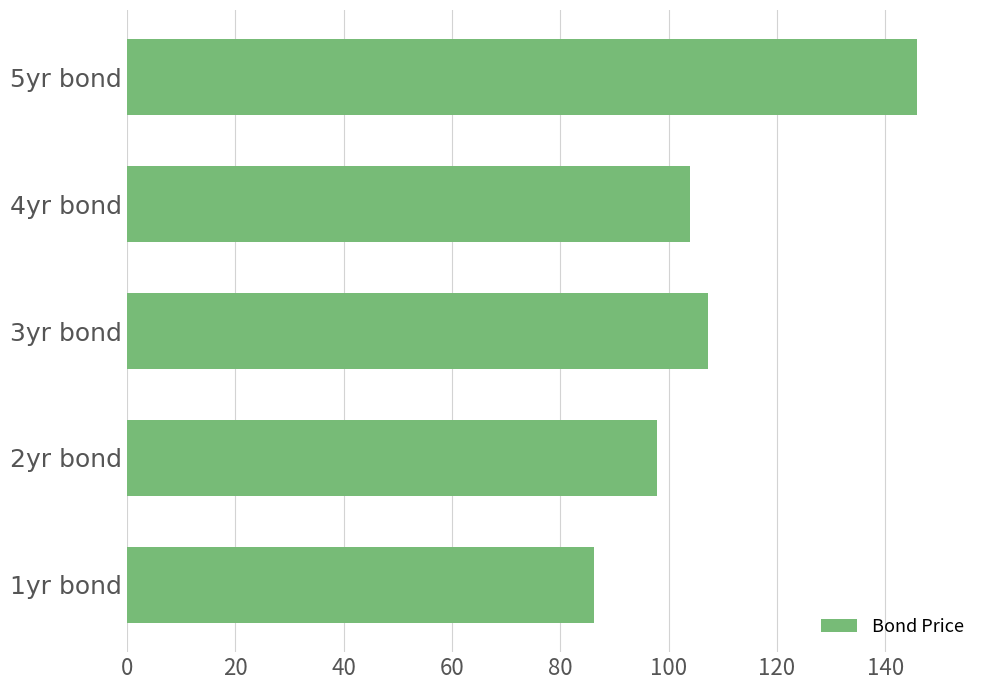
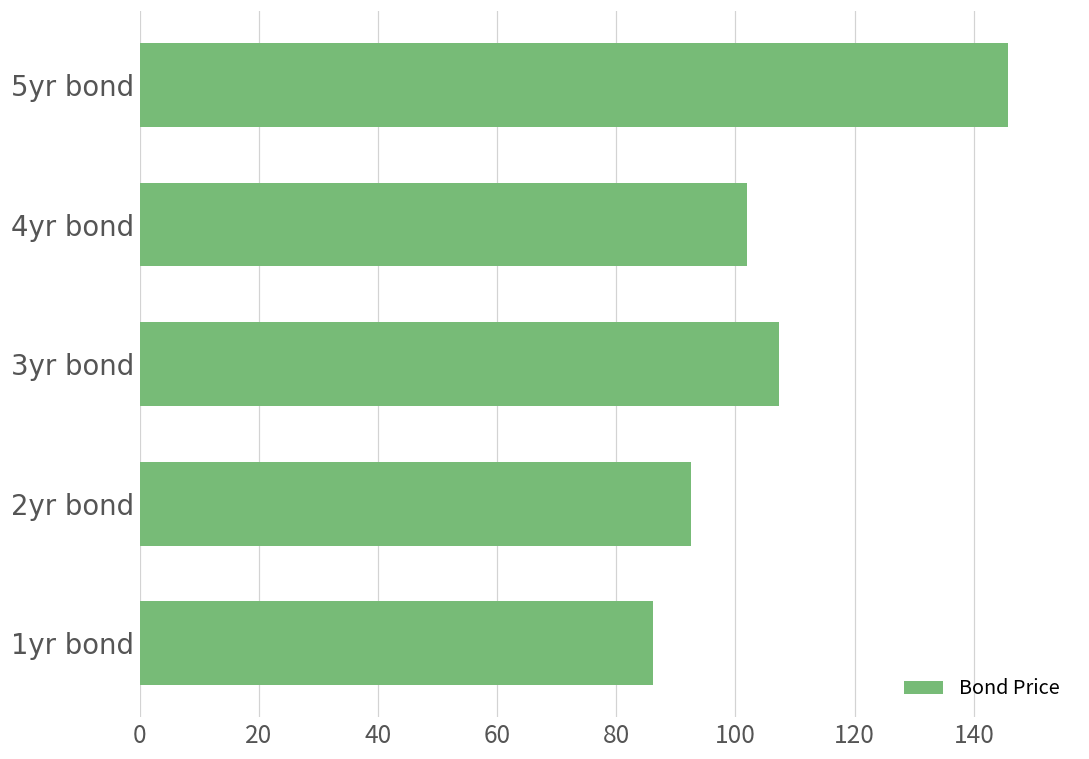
4yr bond: 104 -> 102
2yr bond: 98 -> 93
